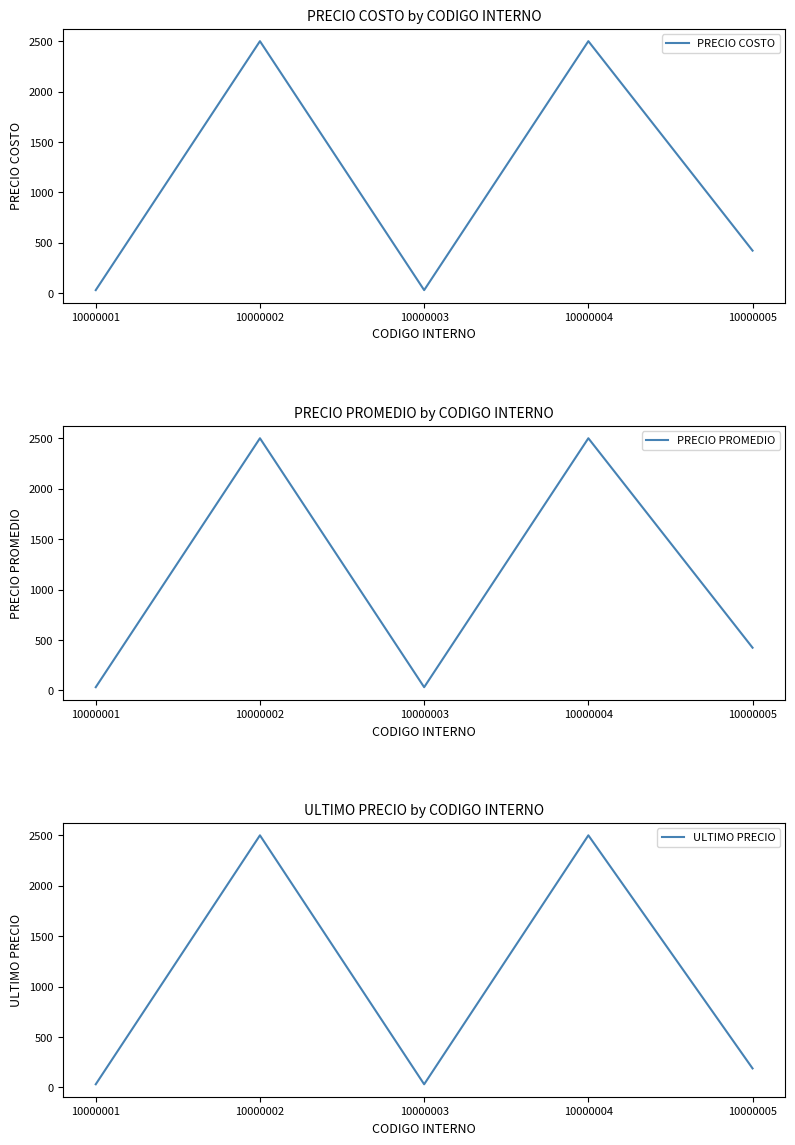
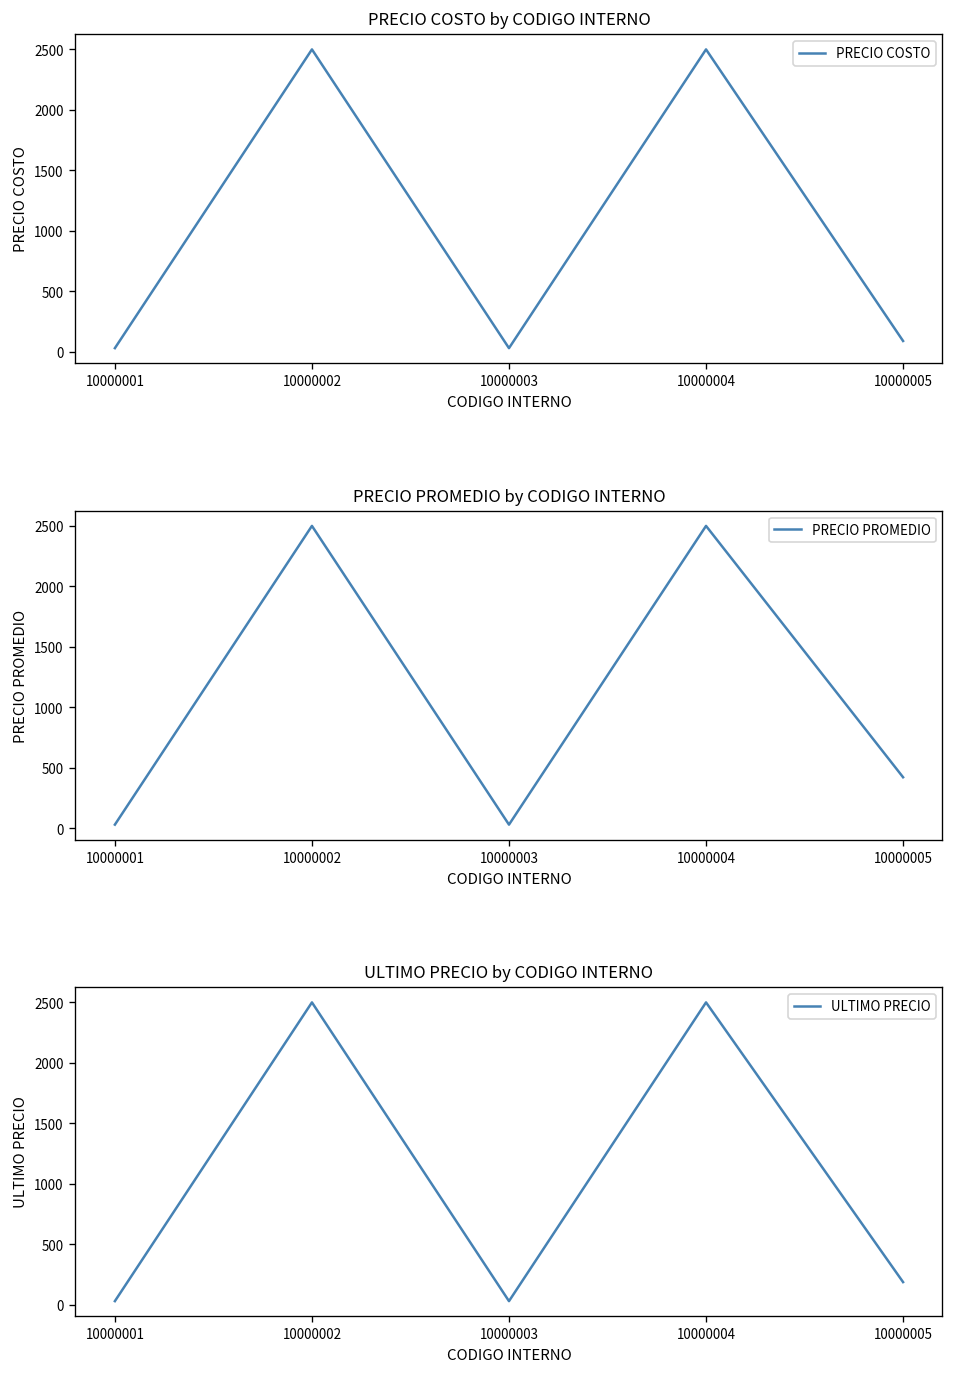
PRECIO COSTO by CODIGO INTERNO, 10000005: 420 -> 90
